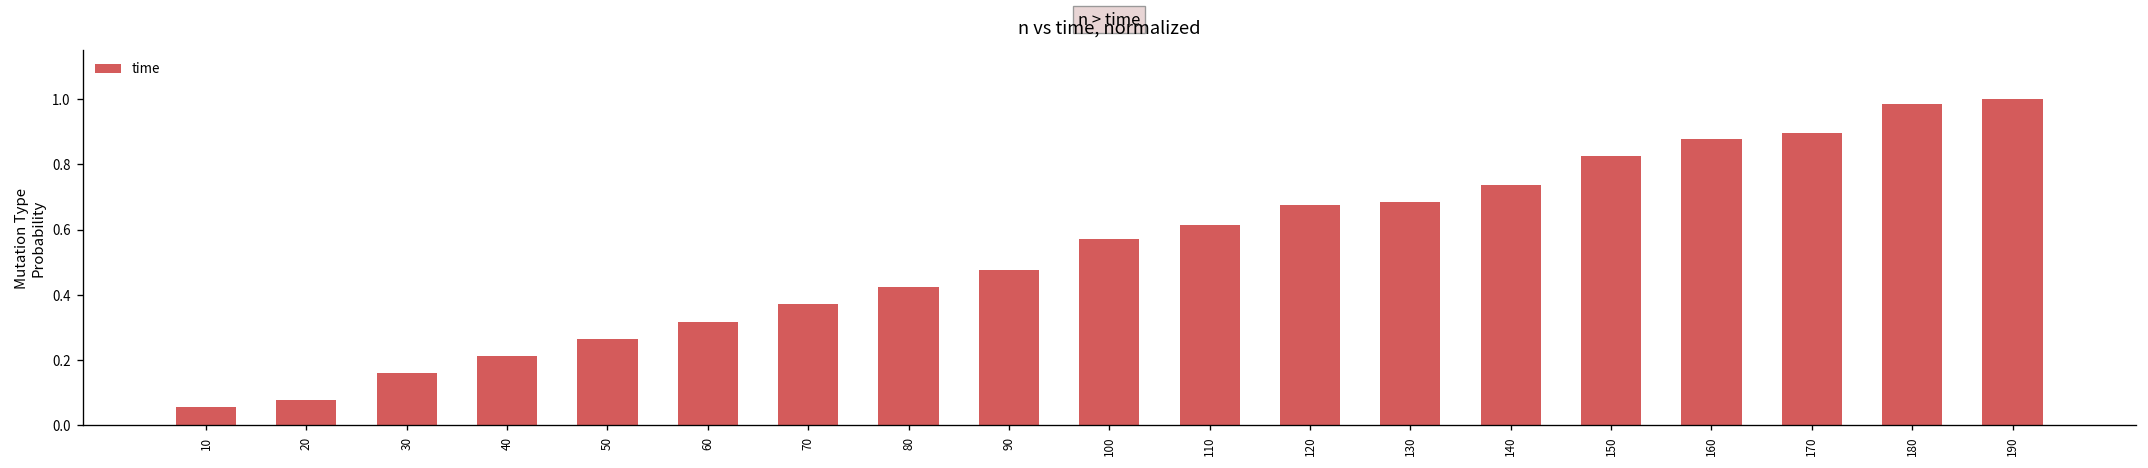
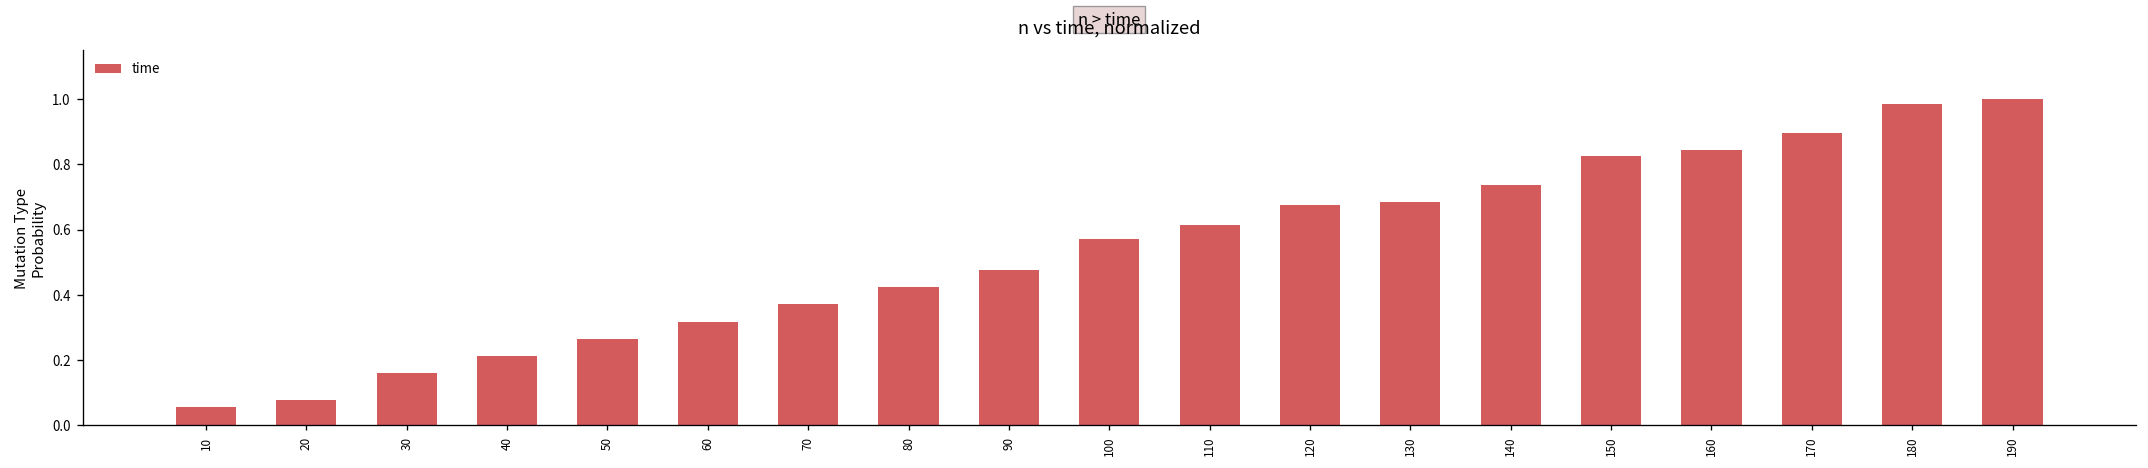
160: 0.88 -> 0.84
